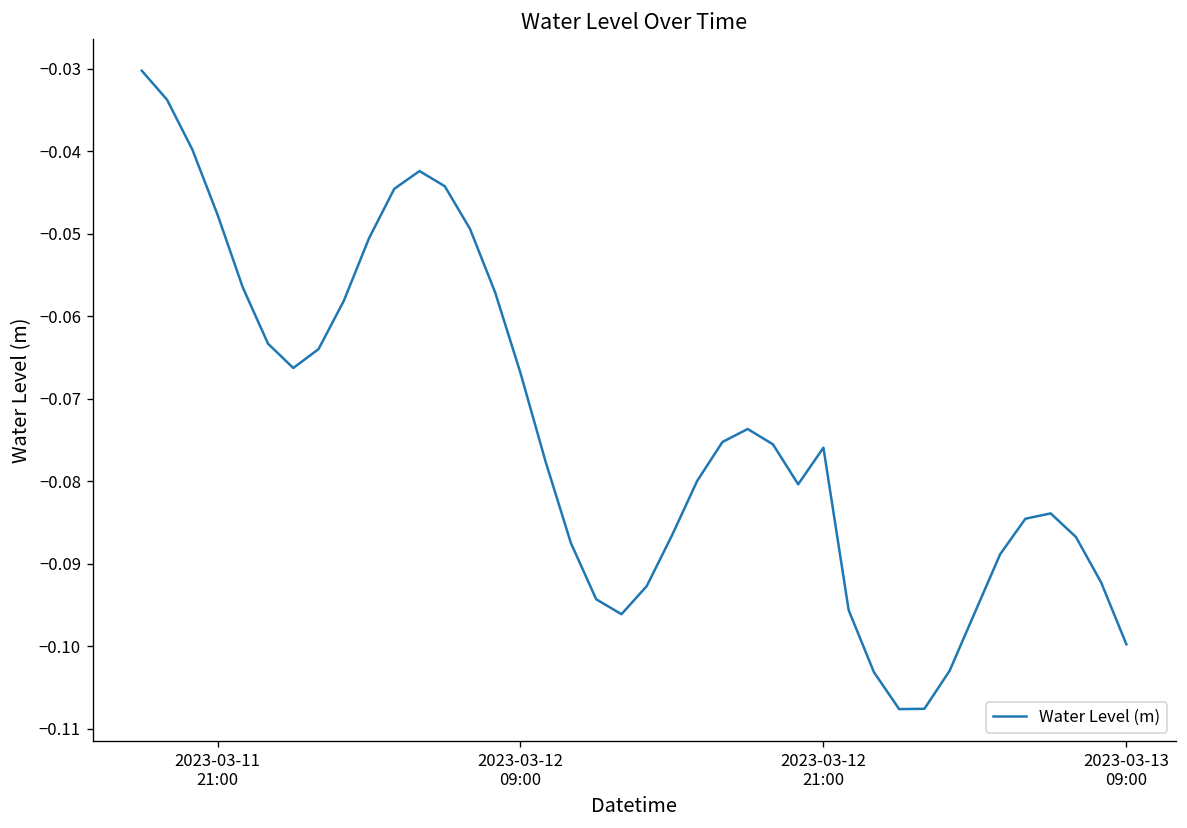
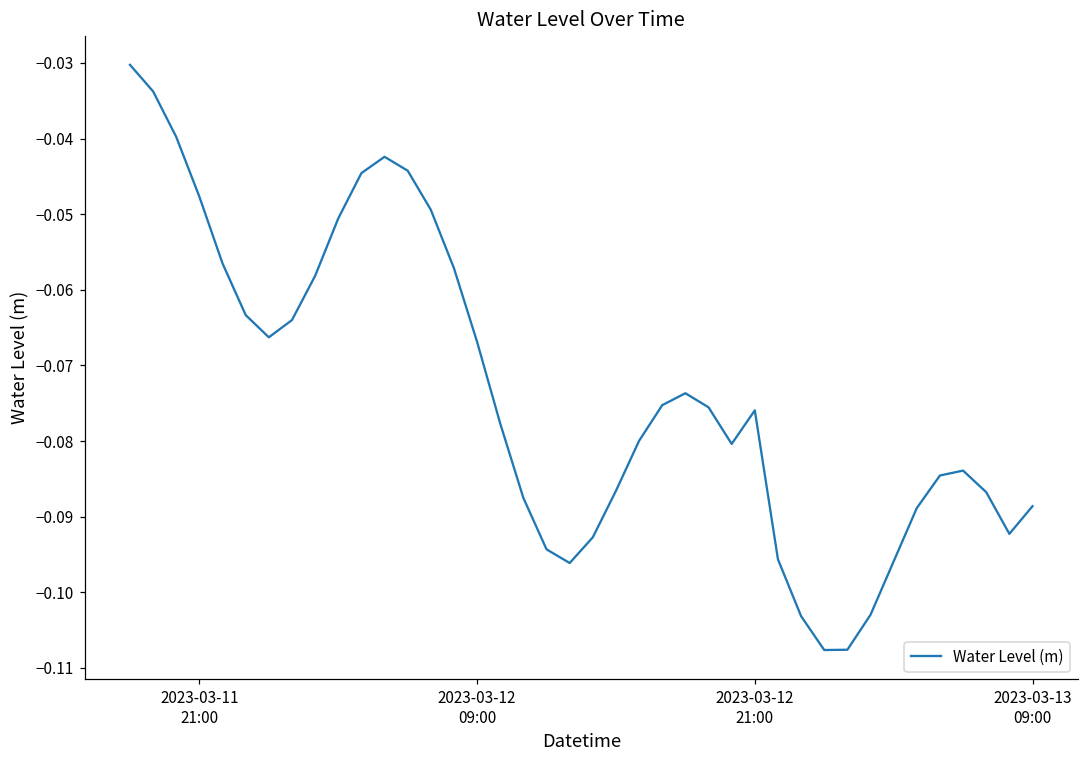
2023-03-13 09:00: -0.100 -> -0.089
